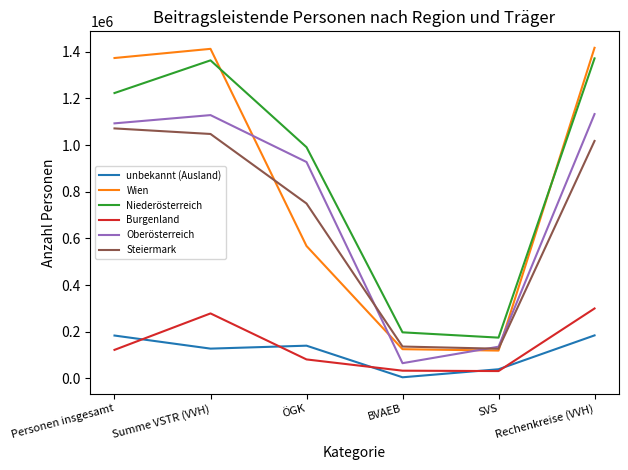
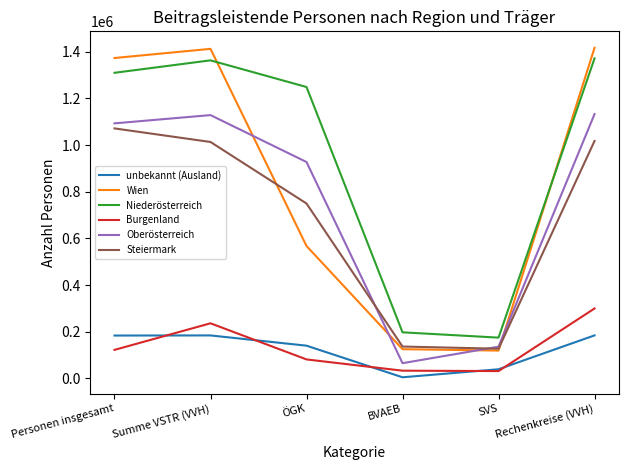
Niederösterreich, Personen insgesamt: 1220000 -> 1310000
unbekannt (Ausland), Summe VSTR (VVH): 130000 -> 180000
Burgenland, Summe VSTR (VVH): 280000 -> 240000
Steiermark, Summe VSTR (VVH): 1050000 -> 1010000
Niederösterreich, ÖGK: 990000 -> 1250000
